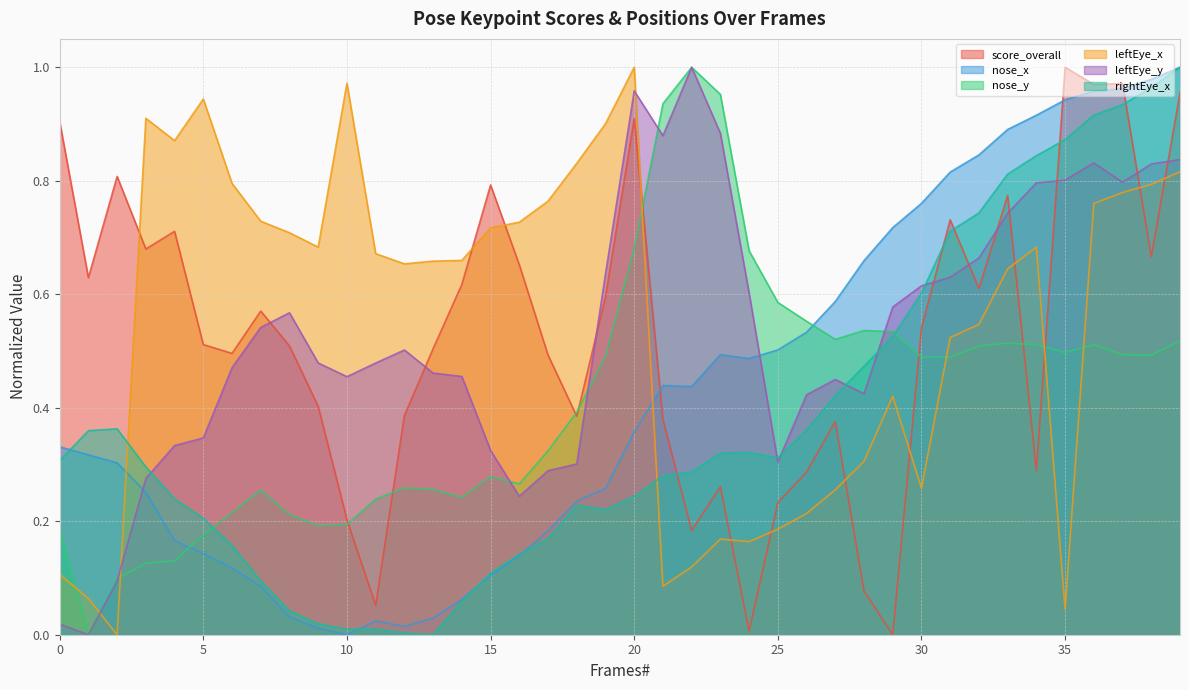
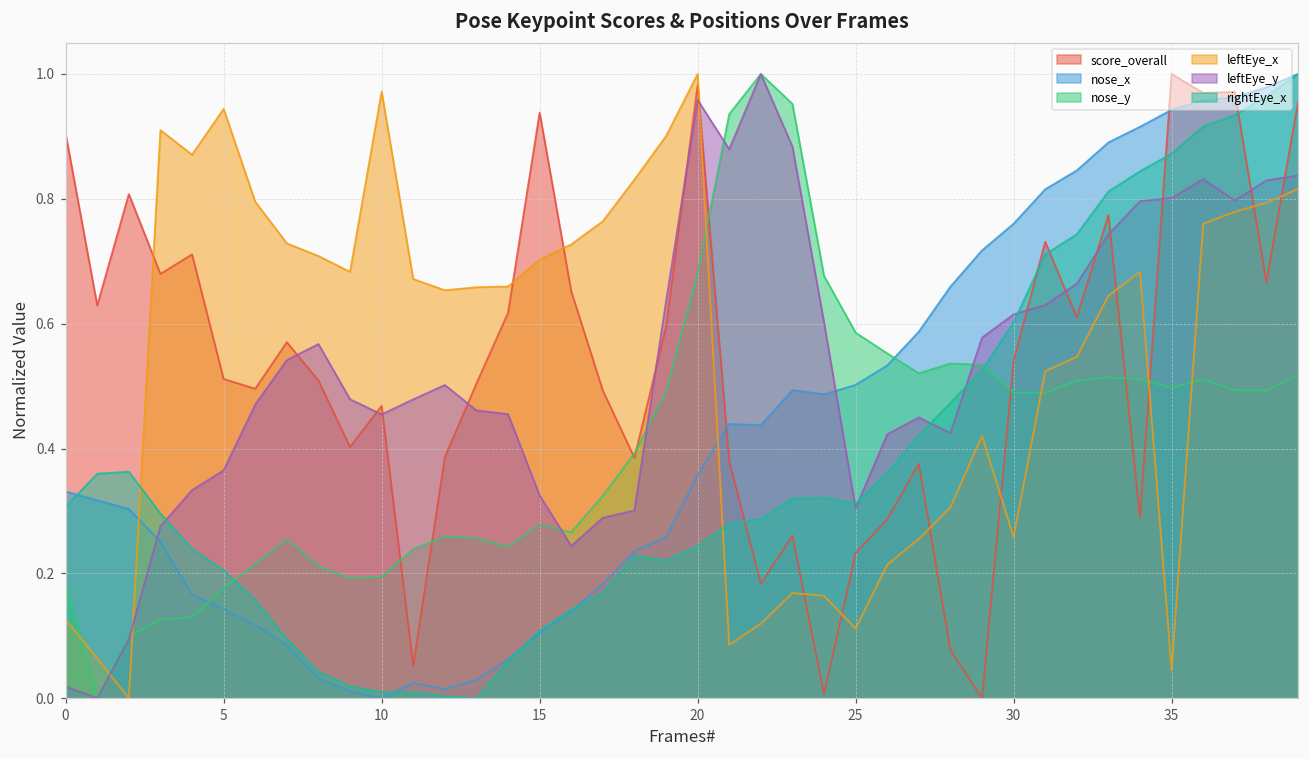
leftEye_x, 0: 0.11 -> 0.13
leftEye_y, 5: 0.35 -> 0.37
score_overall, 10: 0.20 -> 0.47
score_overall, 15: 0.79 -> 0.94
leftEye_x, 15: 0.72 -> 0.70
score_overall, 20: 0.91 -> 0.98
leftEye_x, 25: 0.19 -> 0.11
